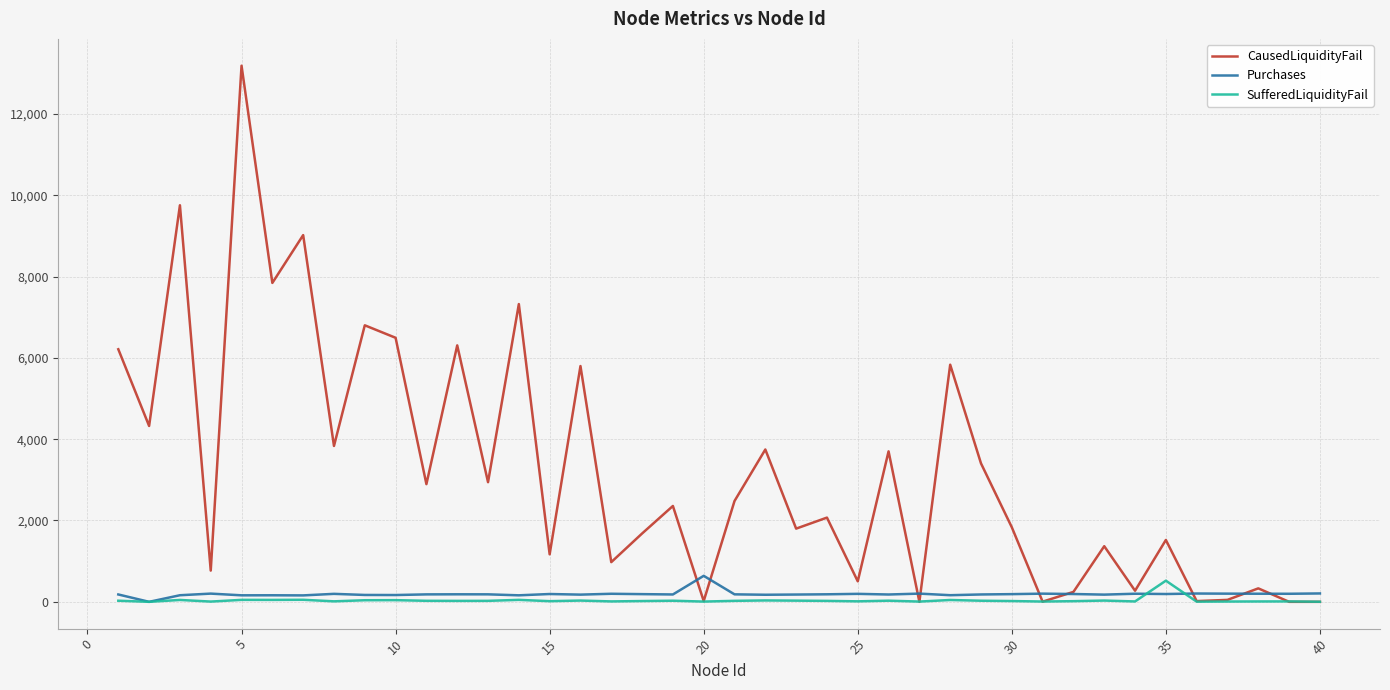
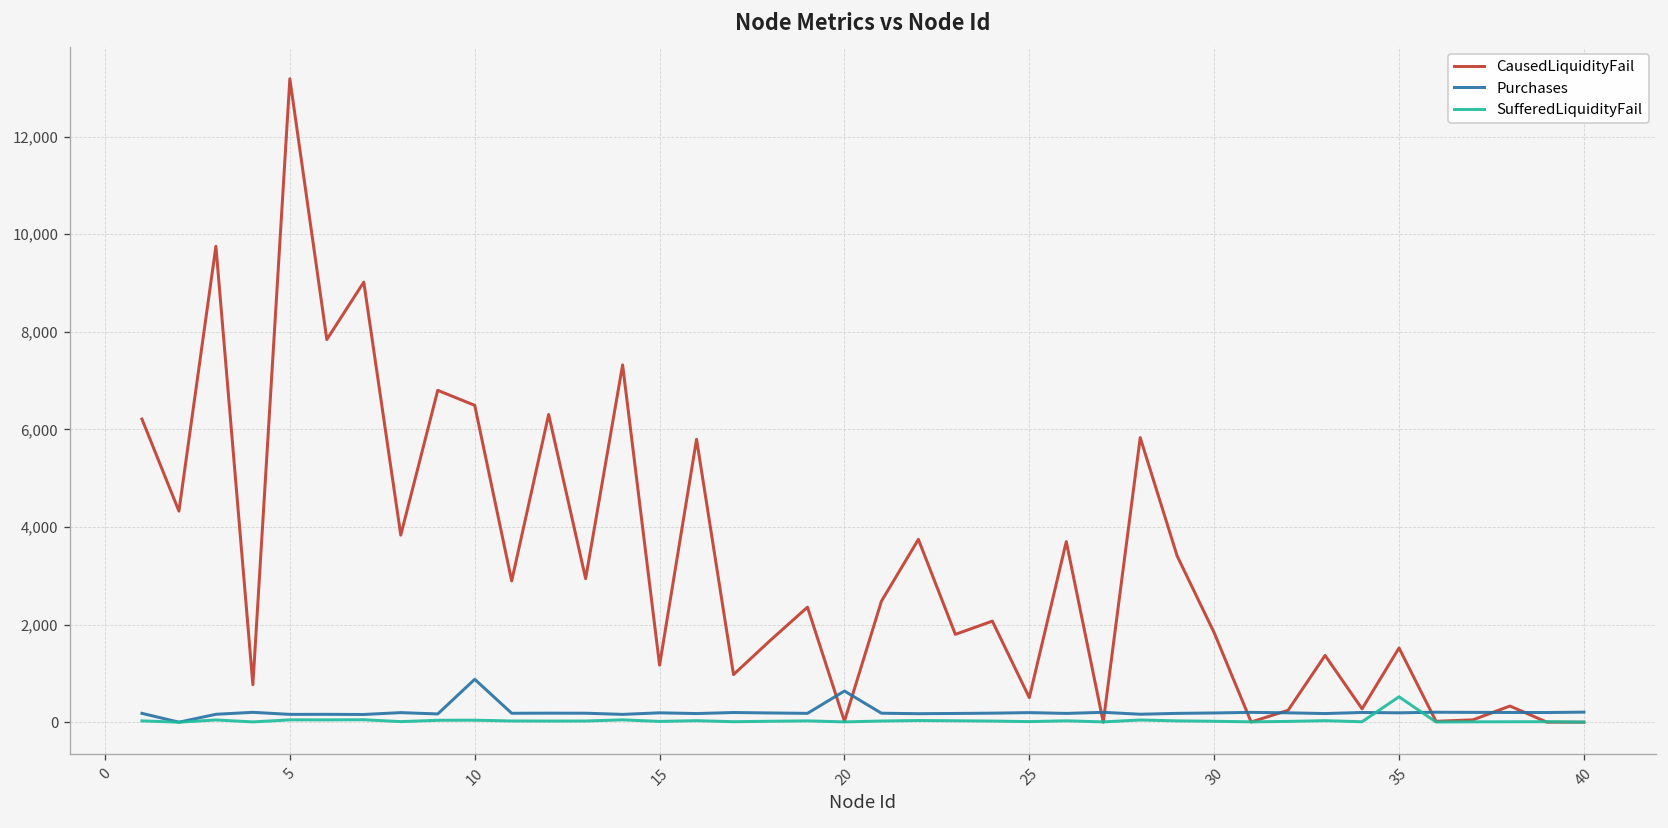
Purchases, 10: 200 -> 900
